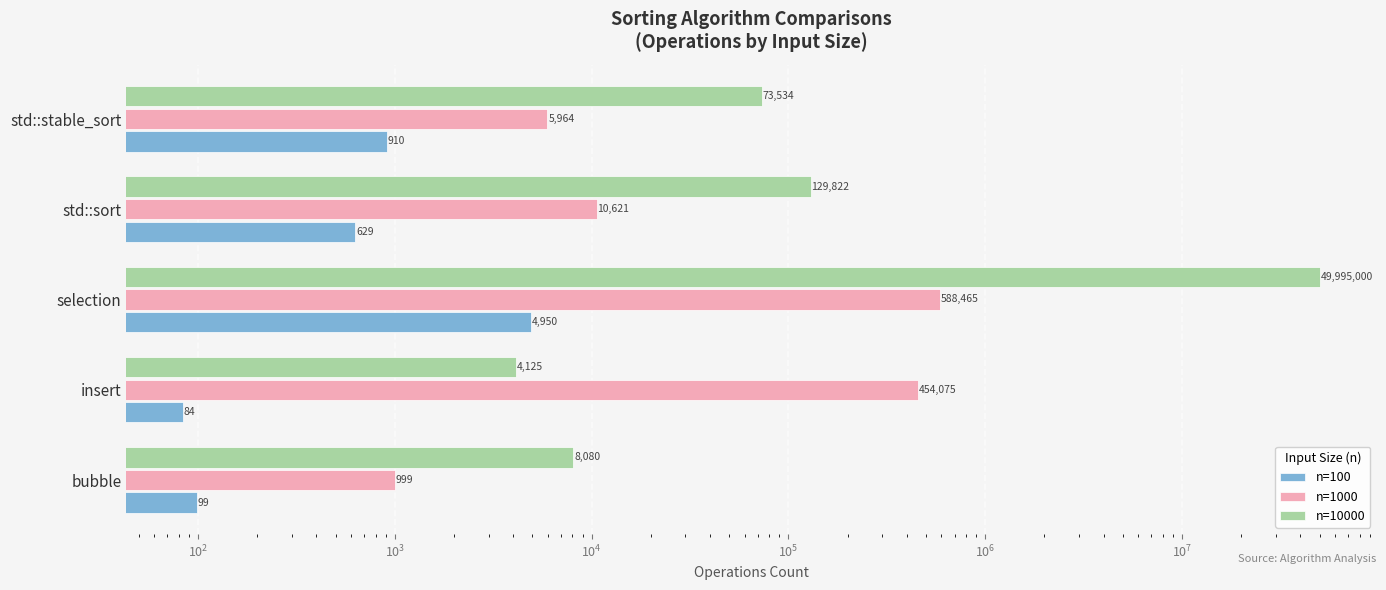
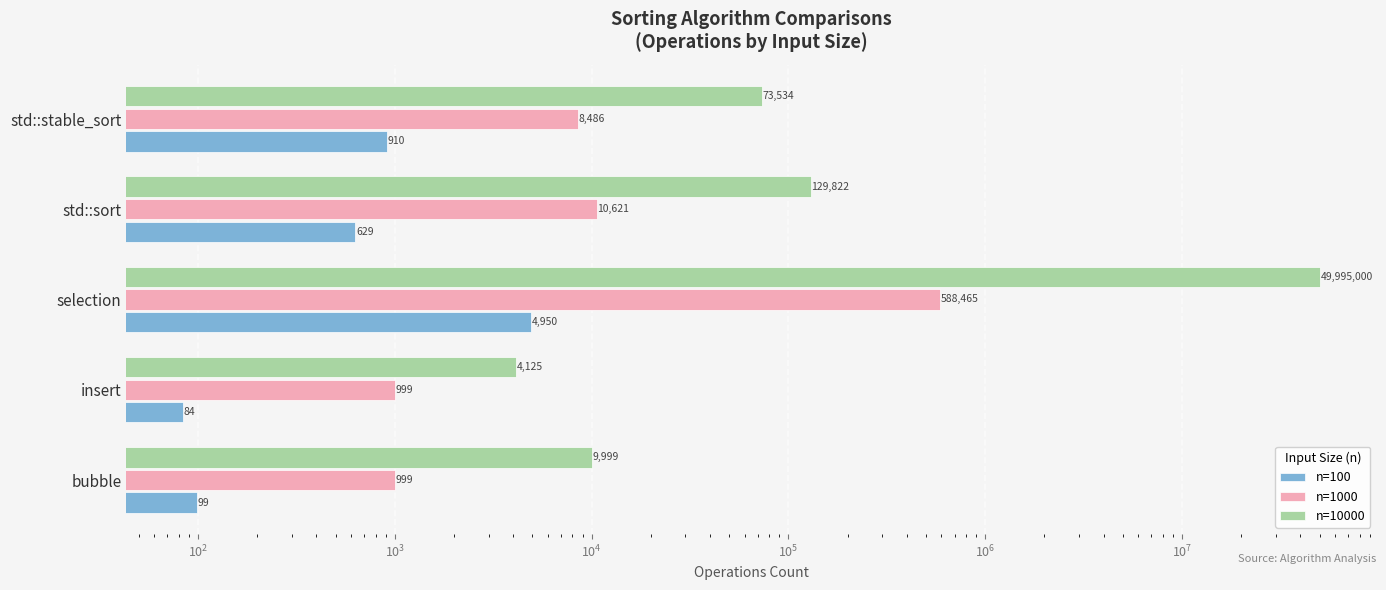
n=1000, std::stable_sort: 5,964 -> 8,486
n=1000, insert: 454,075 -> 999
n=10000, bubble: 8,080 -> 9,999
